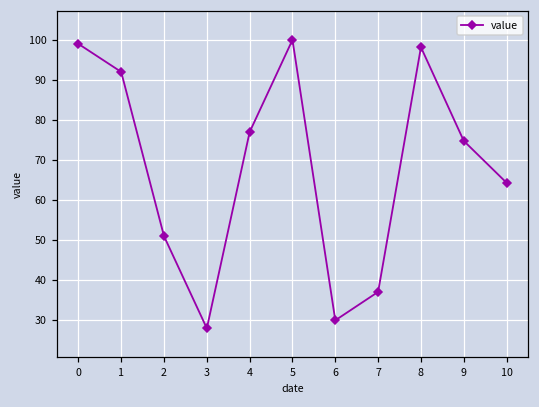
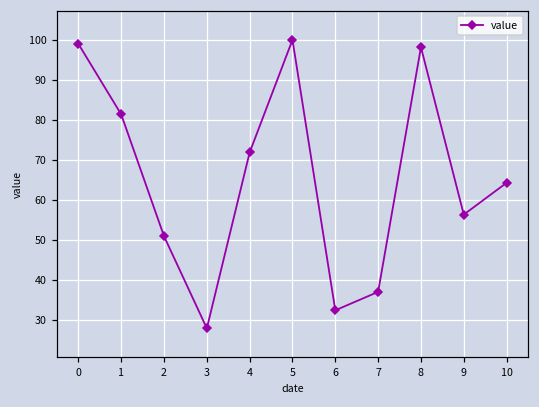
1: 92 -> 81
4: 77 -> 72
6: 30 -> 33
9: 75 -> 56
